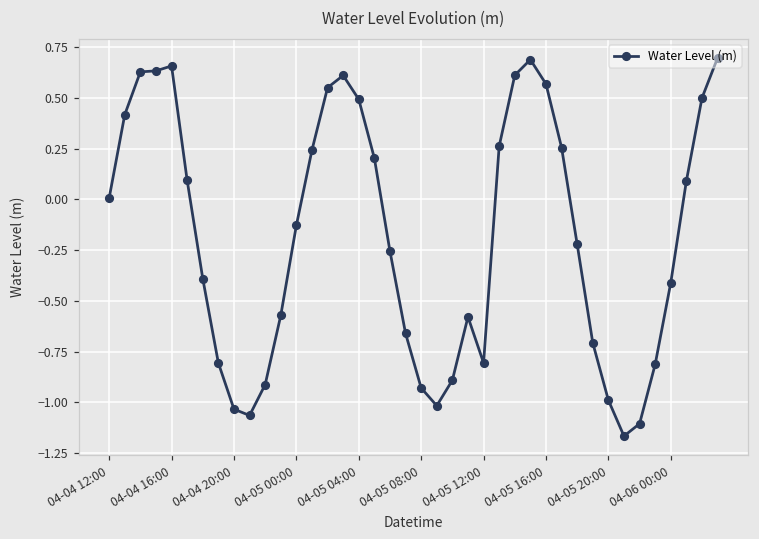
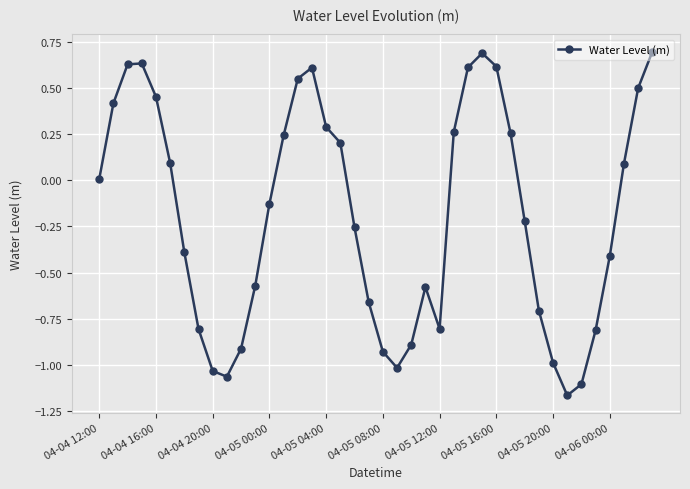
04-04 16:00: 0.66 -> 0.45
04-05 04:00: 0.49 -> 0.29
04-05 16:00: 0.57 -> 0.62
